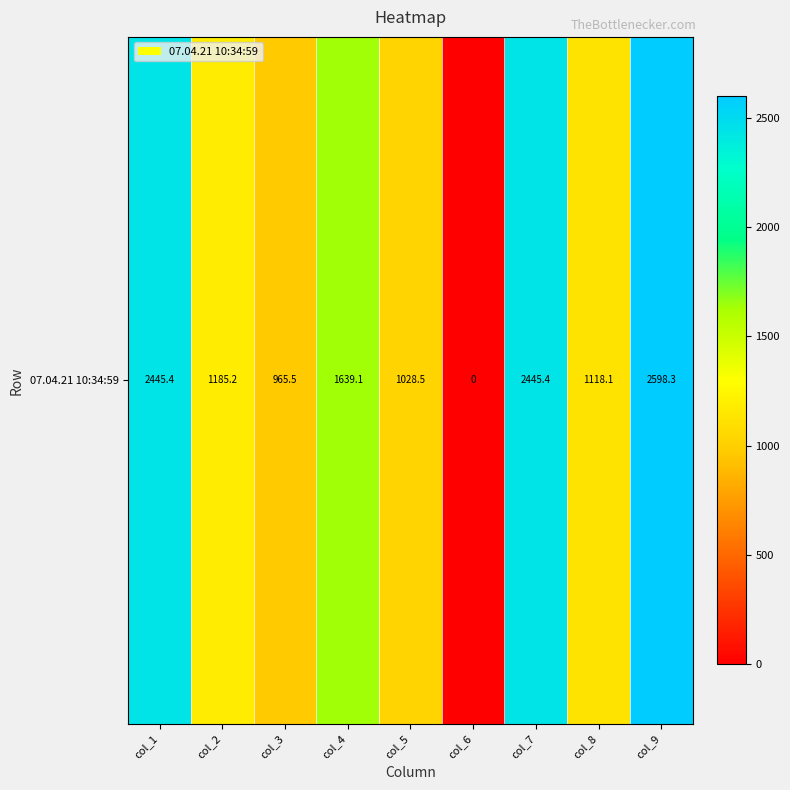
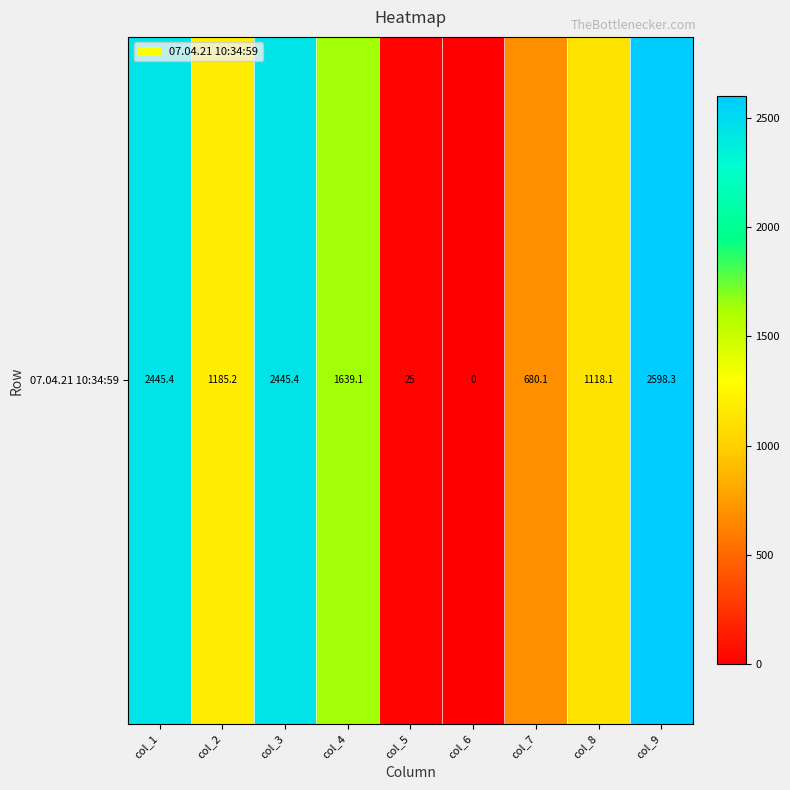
07.04.21 10:34:59, col_3: 965.5 -> 2445.4
07.04.21 10:34:59, col_5: 1028.5 -> 25
07.04.21 10:34:59, col_7: 2445.4 -> 680.1
